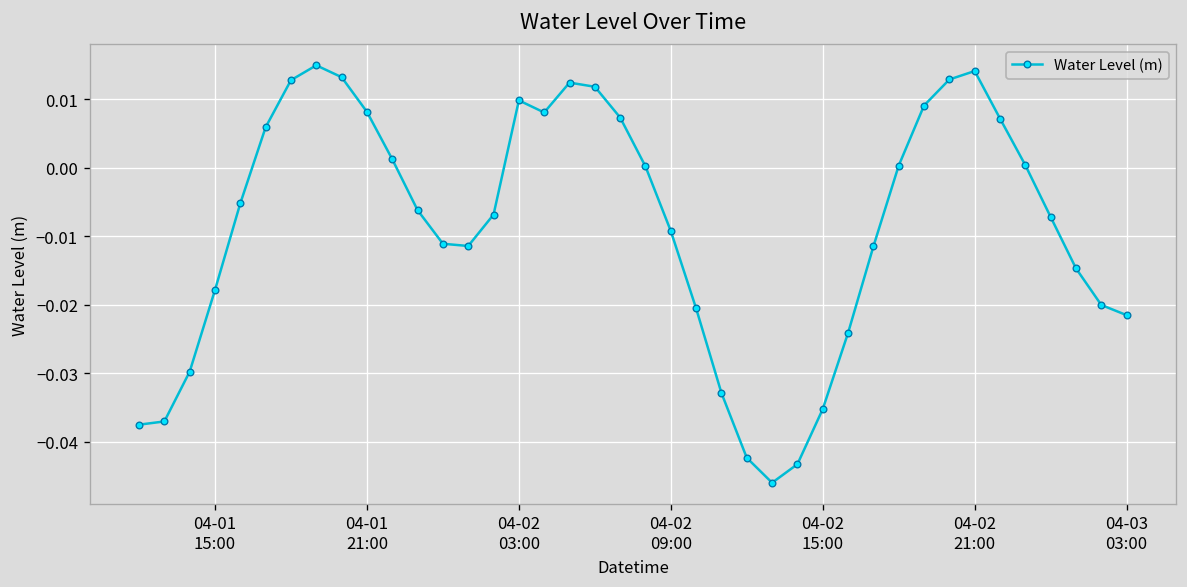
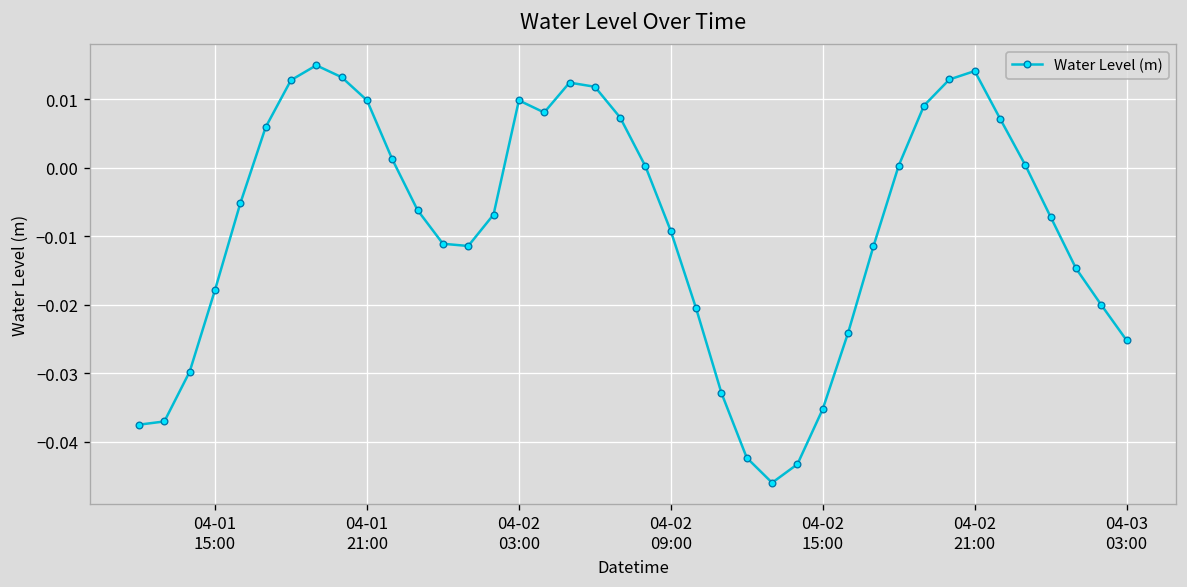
04-01 21:00: 0.008 -> 0.010
04-03 03:00: -0.022 -> -0.025
